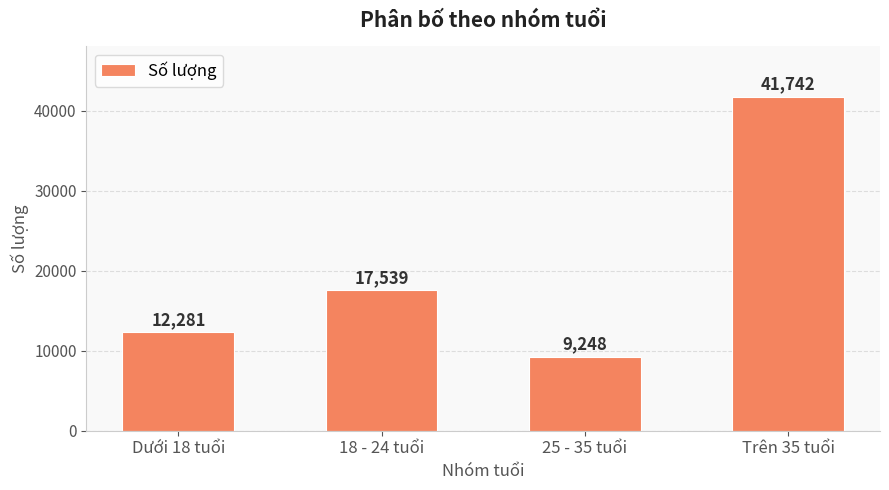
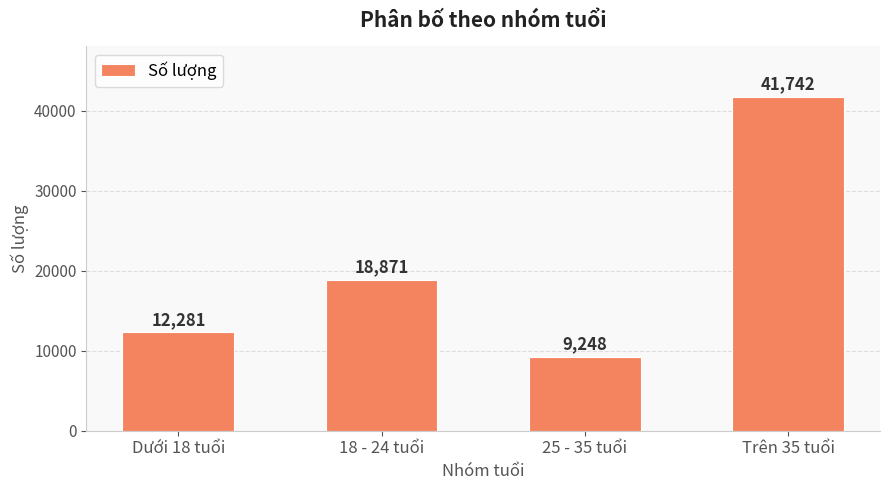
18 - 24 tuổi: 17,539 -> 18,871
